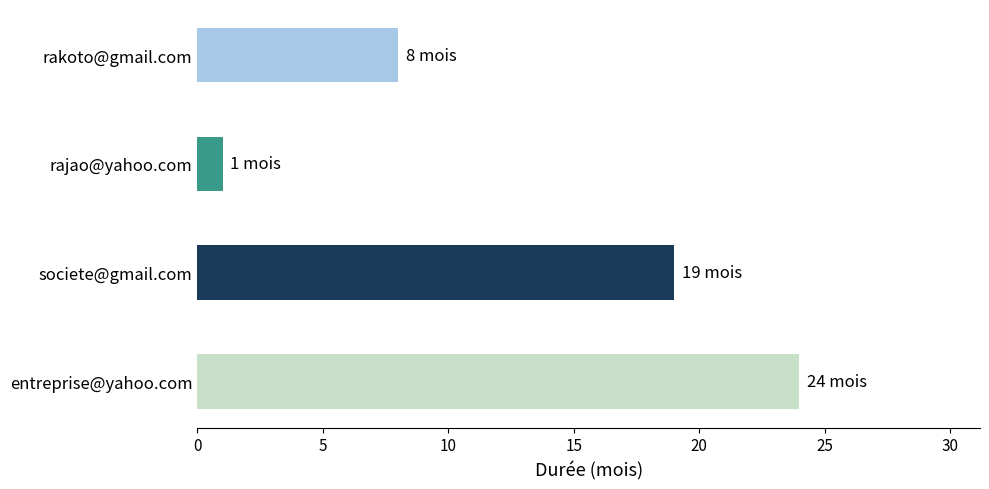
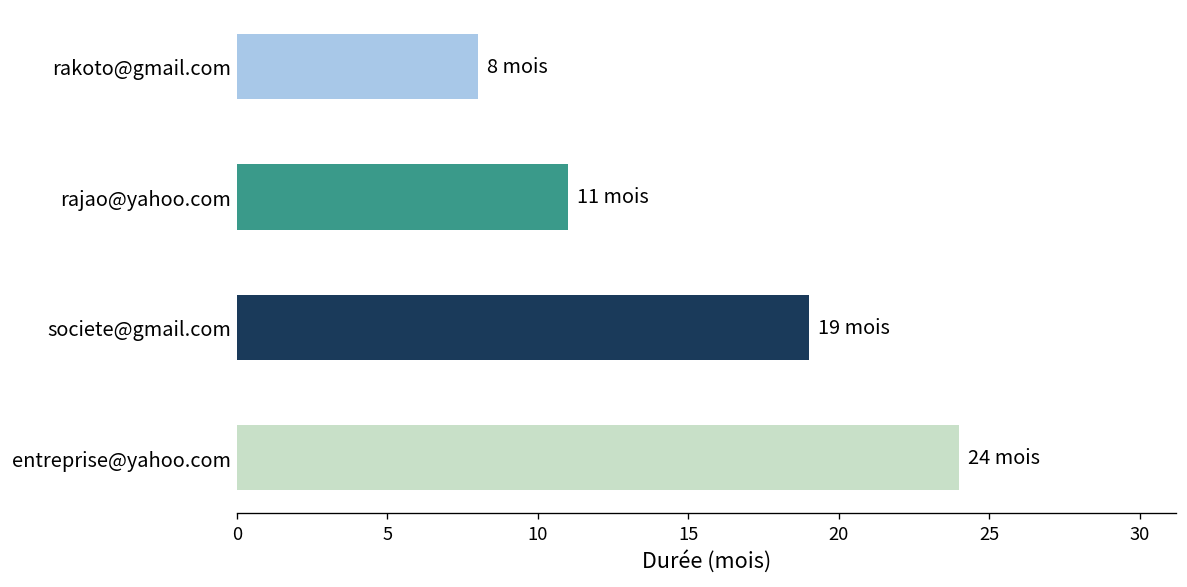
rajao@yahoo.com: 1 -> 11
